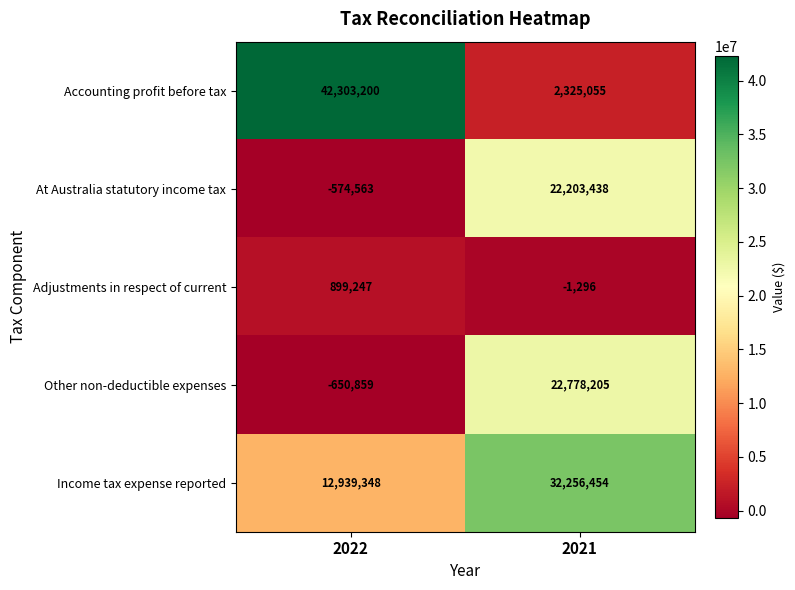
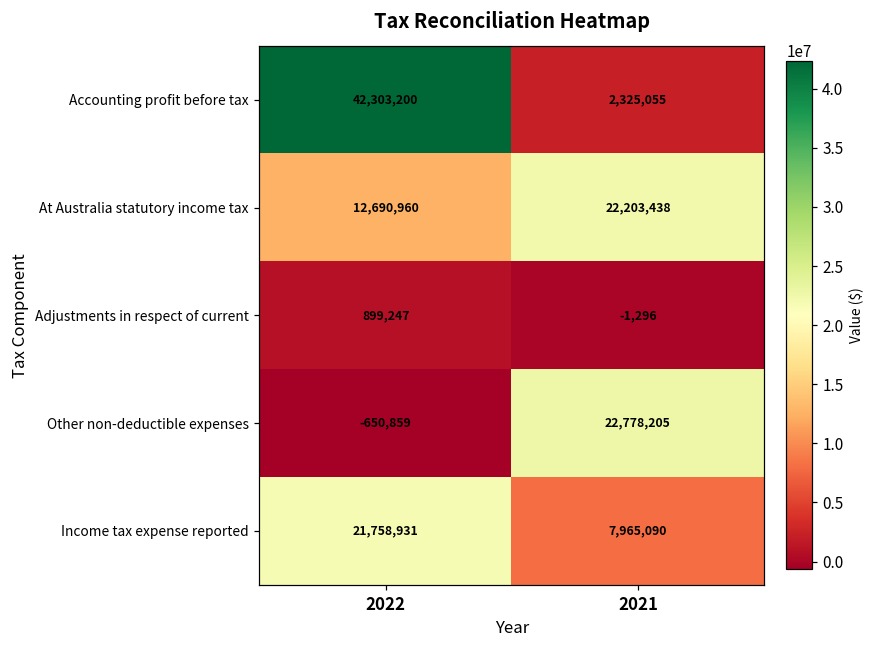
At Australia statutory income tax, 2022: -574,563 -> 12,690,960
Income tax expense reported, 2022: 12,939,348 -> 21,758,931
Income tax expense reported, 2021: 32,256,454 -> 7,965,090
